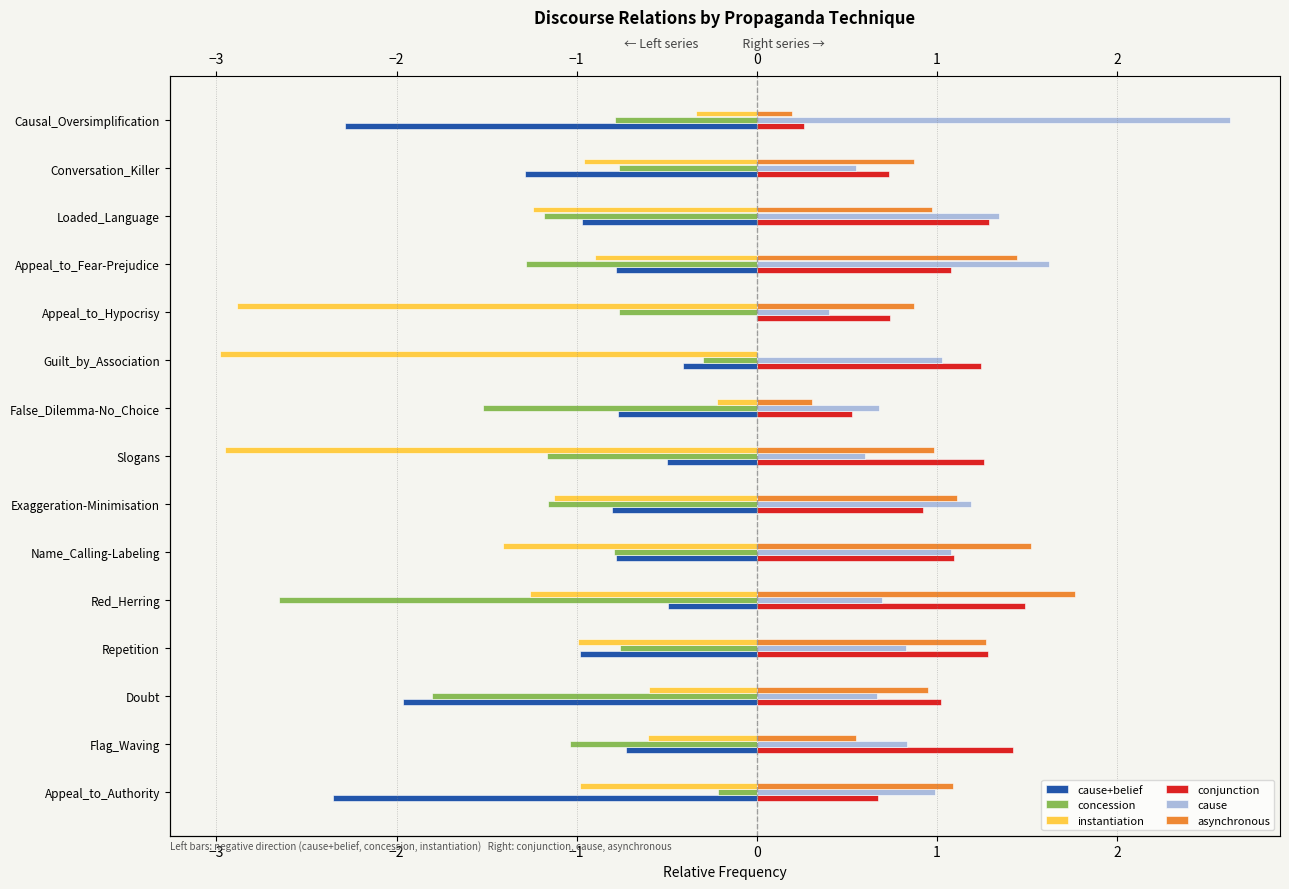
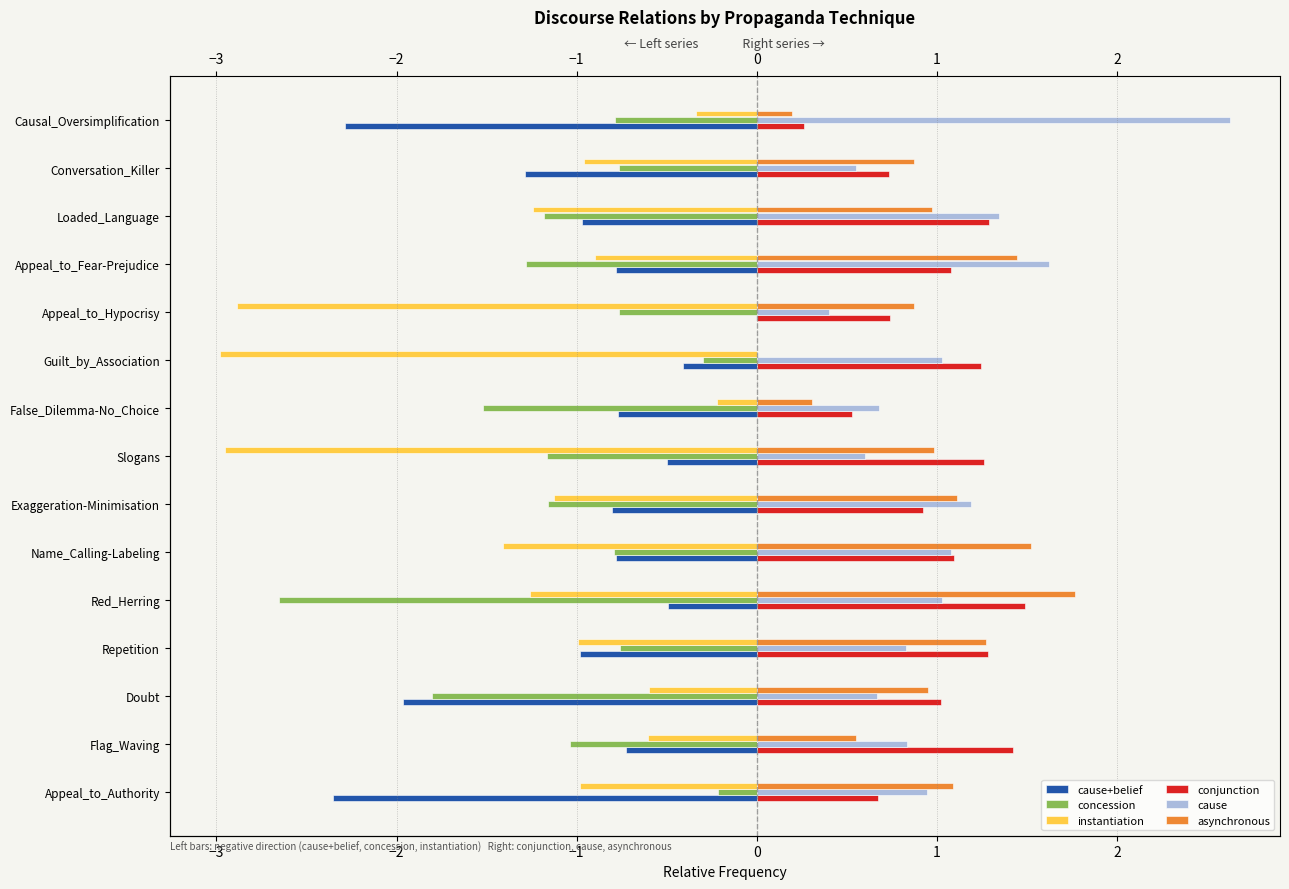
cause, Red_Herring: 0.70 -> 1.03
cause, Appeal_to_Authority: 0.99 -> 0.94
